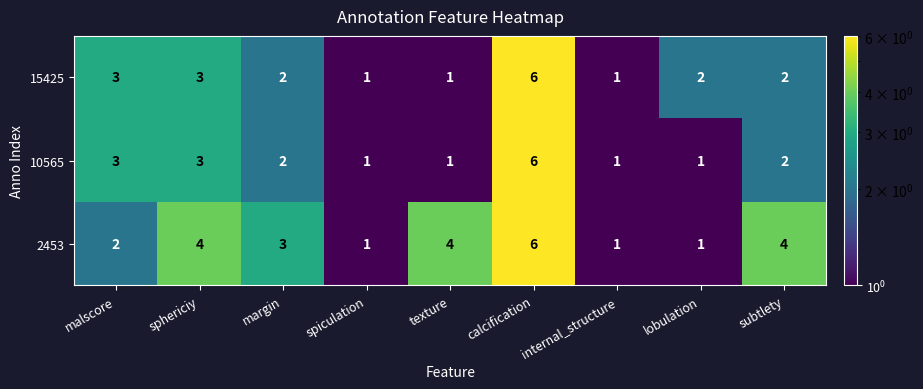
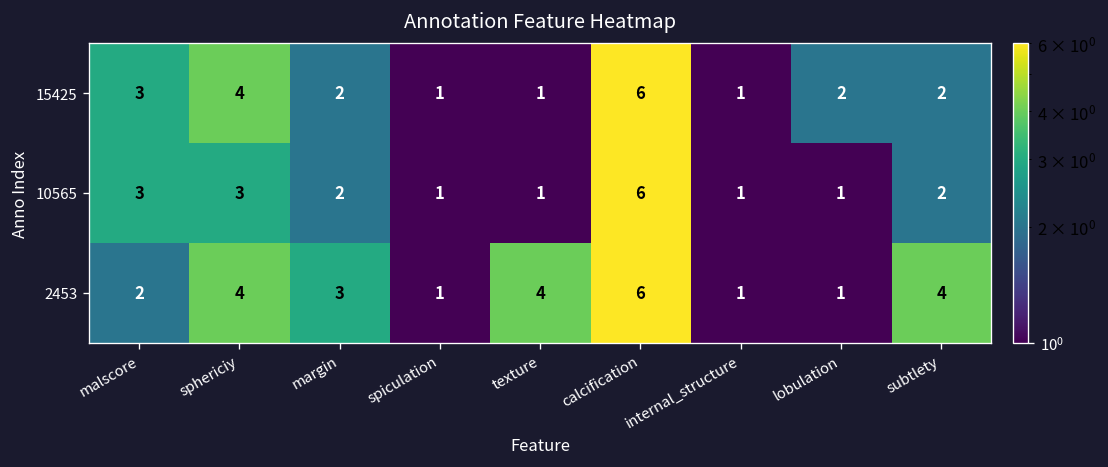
15425, sphericiy: 3 -> 4
